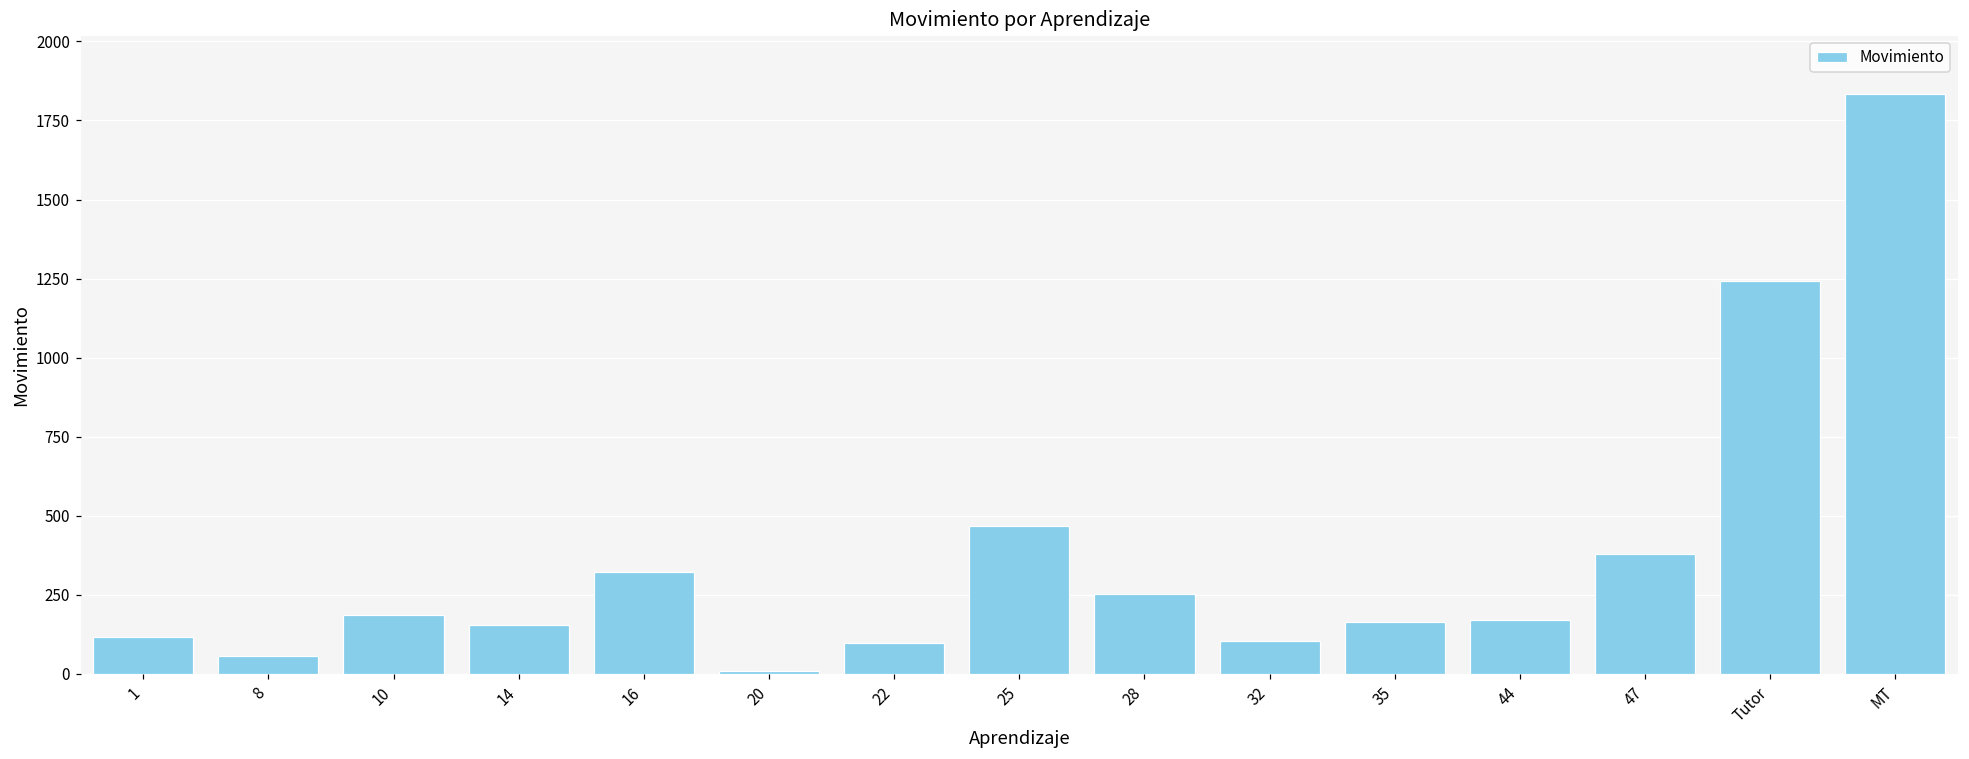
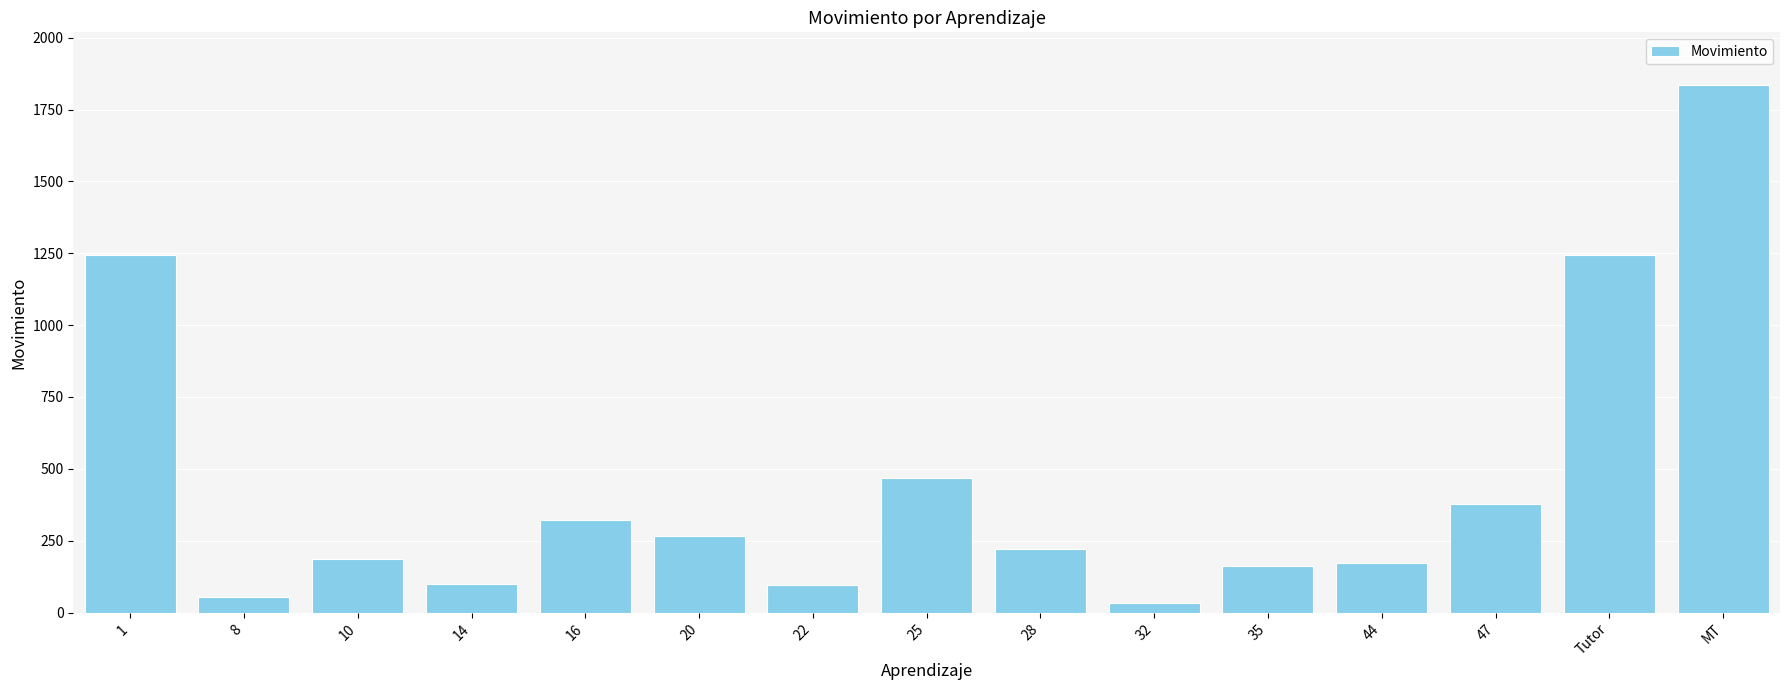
1: 120 -> 1240
14: 150 -> 100
20: 10 -> 270
28: 250 -> 220
32: 100 -> 30
